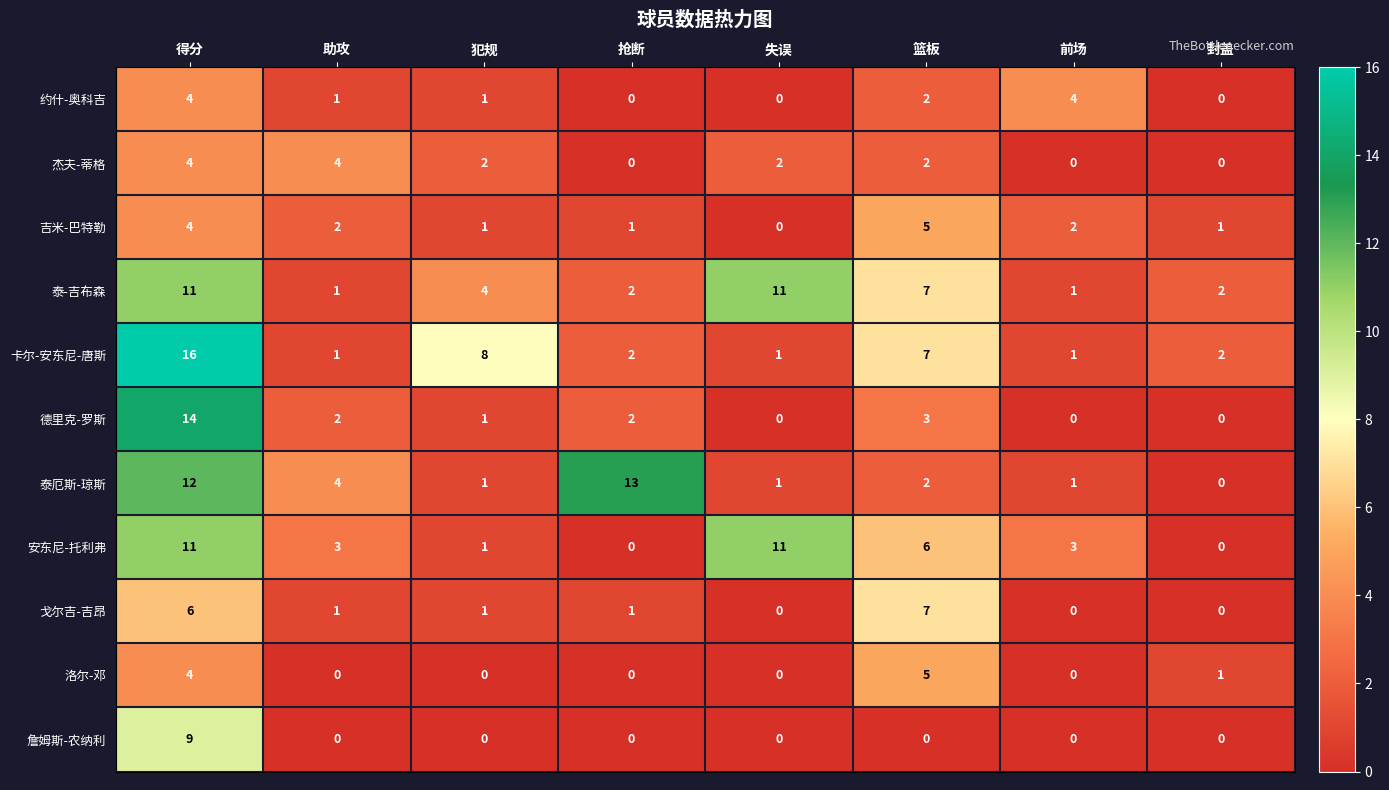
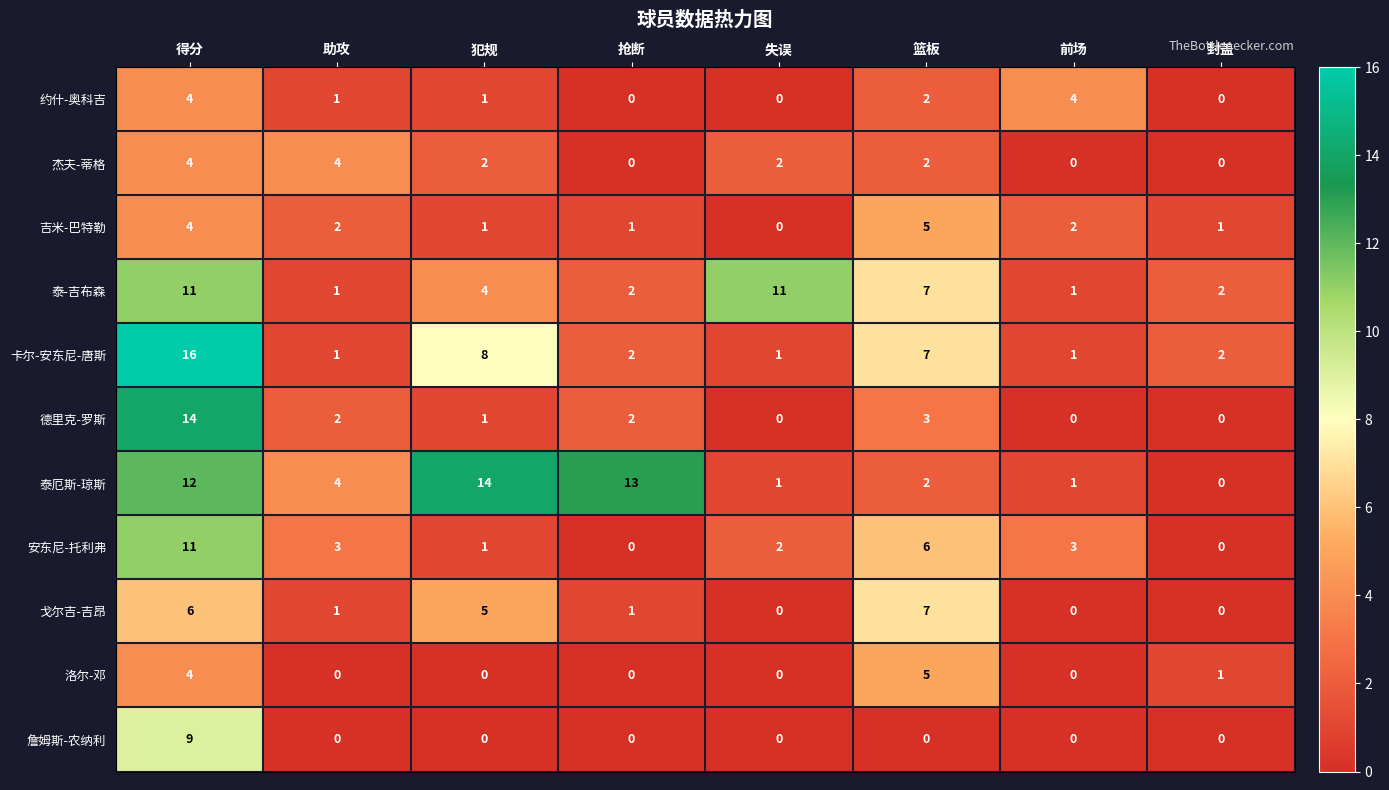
泰厄斯-琼斯, 犯规: 1 -> 14
安东尼-托利弗, 失误: 11 -> 2
戈尔吉-吉昂, 犯规: 1 -> 5
